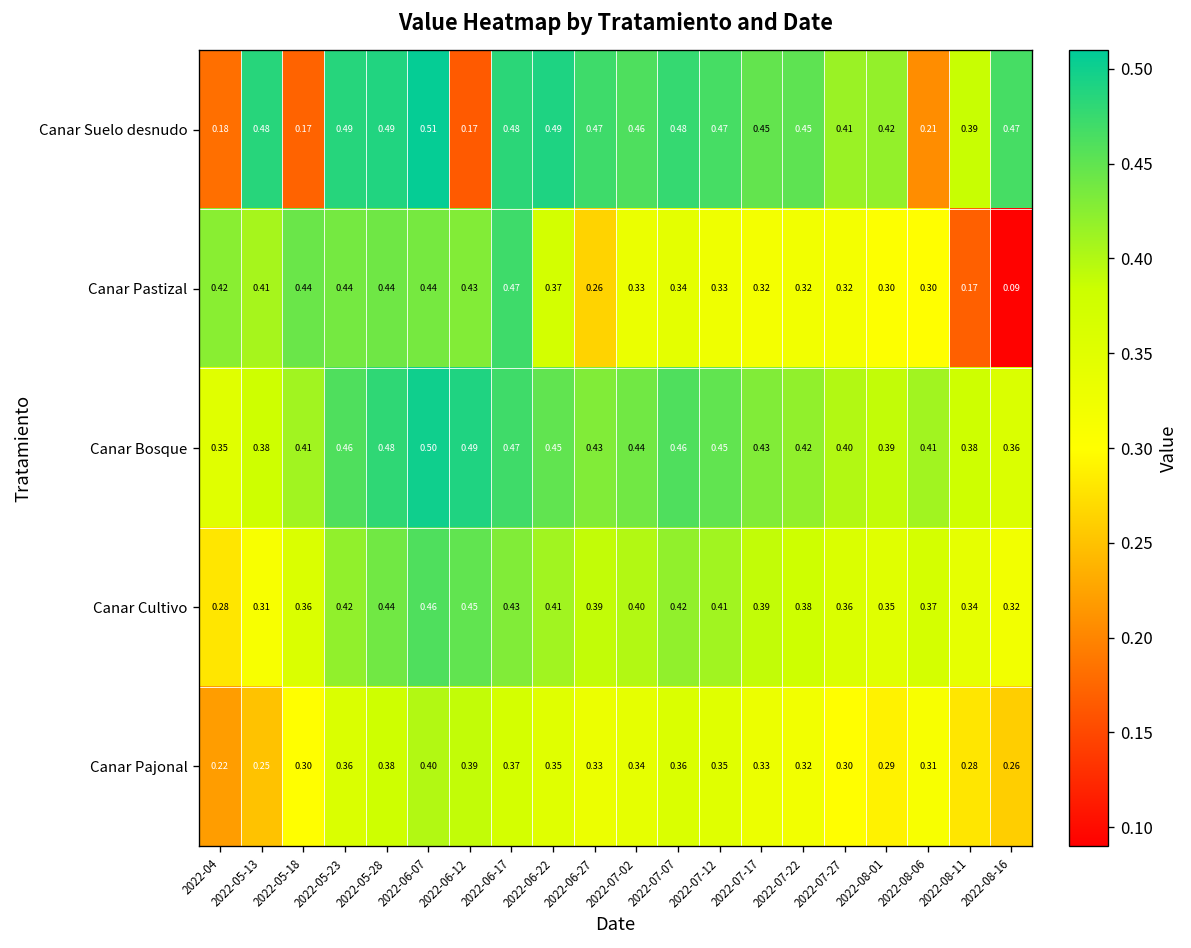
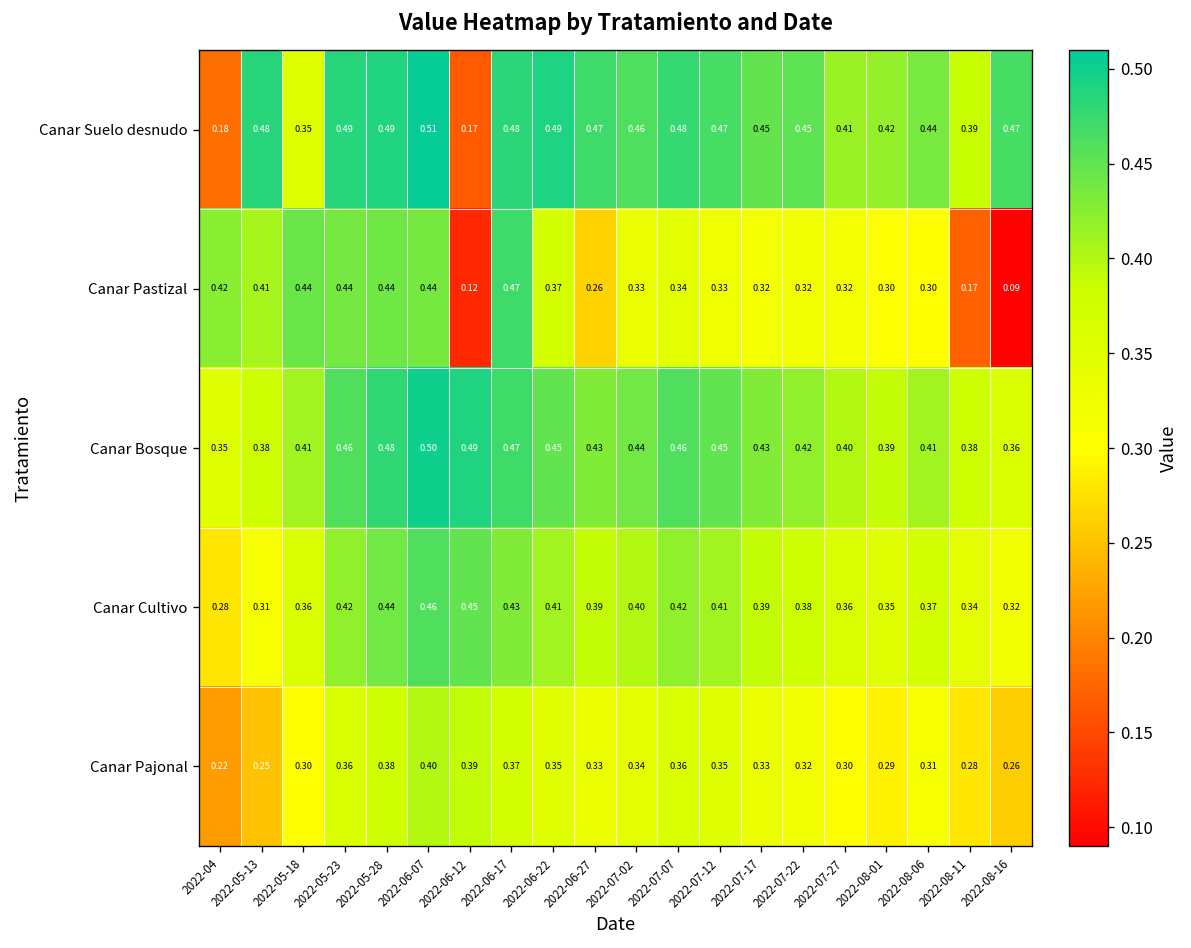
Canar Suelo desnudo, 2022-05-18: 0.17 -> 0.35
Canar Suelo desnudo, 2022-08-06: 0.21 -> 0.44
Canar Pastizal, 2022-06-12: 0.43 -> 0.12
